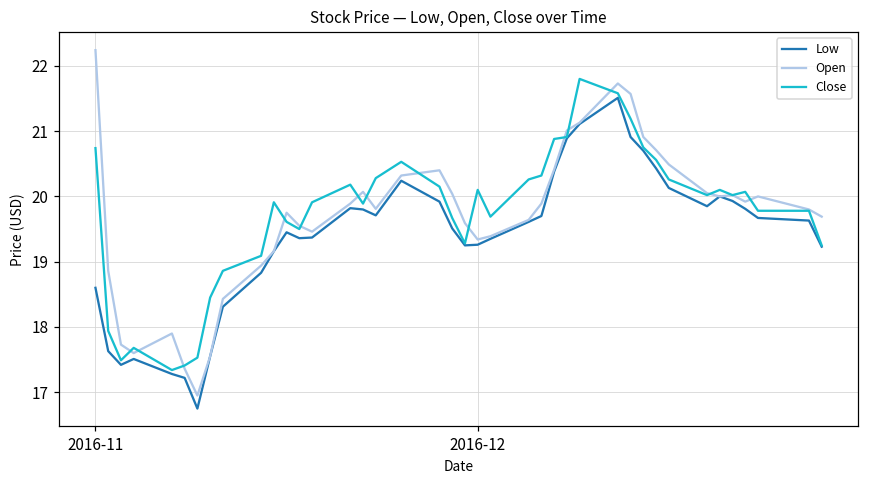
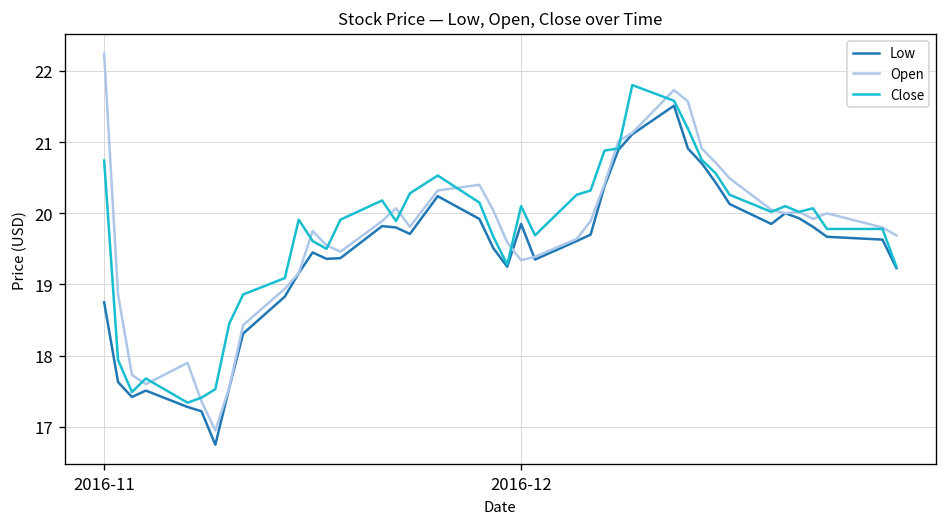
Low, 2016-11: 18.6 -> 18.8
Low, 2016-12: 19.3 -> 19.9
